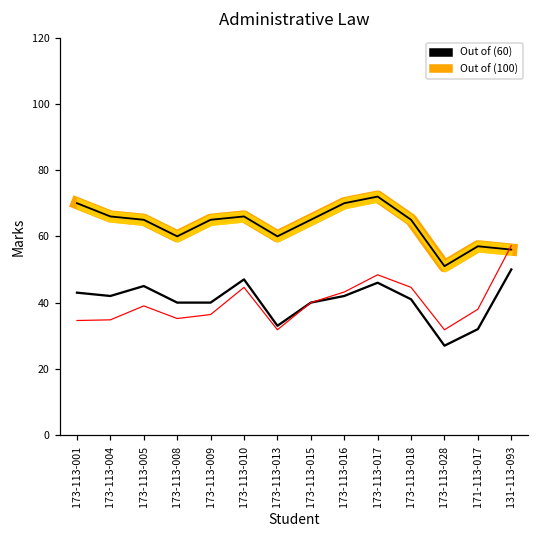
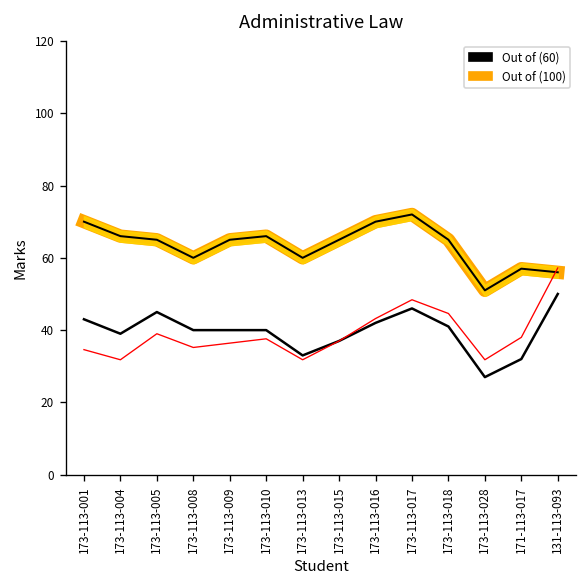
Out of (60), 173-113-004: 42 -> 39
Out of (60), 173-113-010: 47 -> 40
Out of (60), 173-113-015: 40 -> 37
